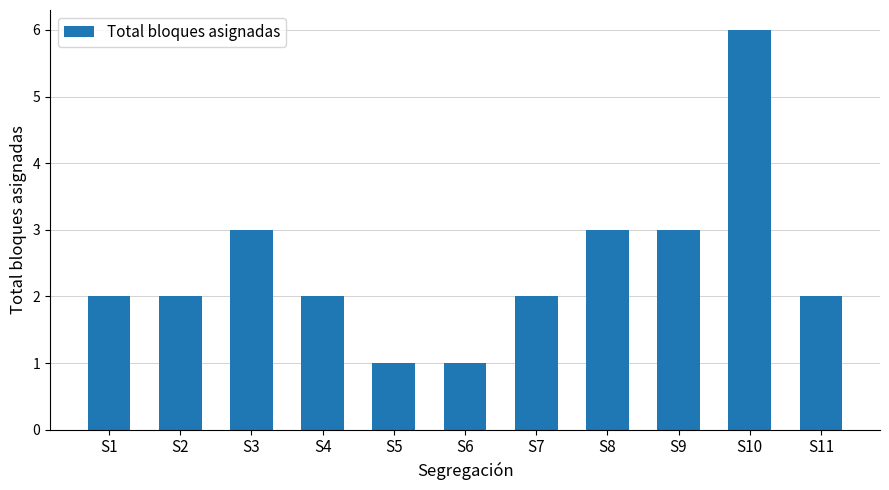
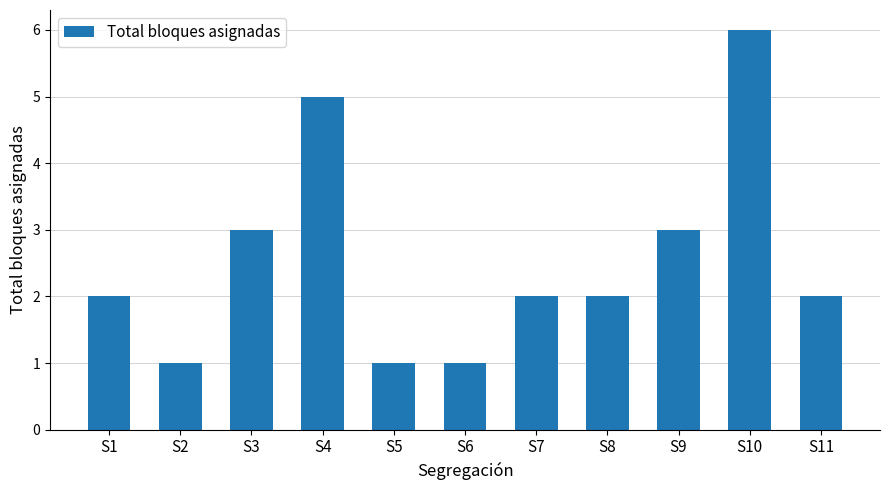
S2: 2 -> 1
S4: 2 -> 5
S8: 3 -> 2
